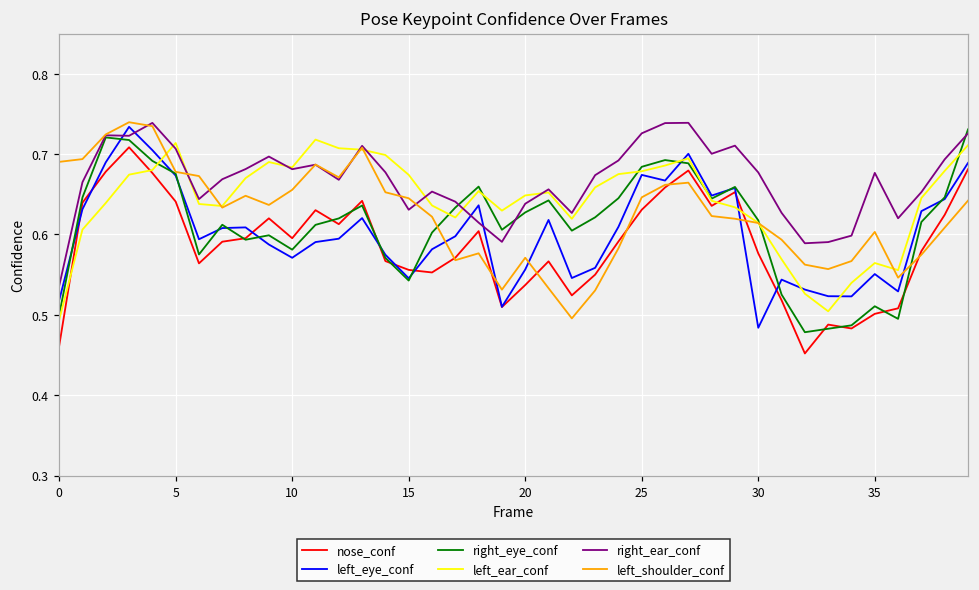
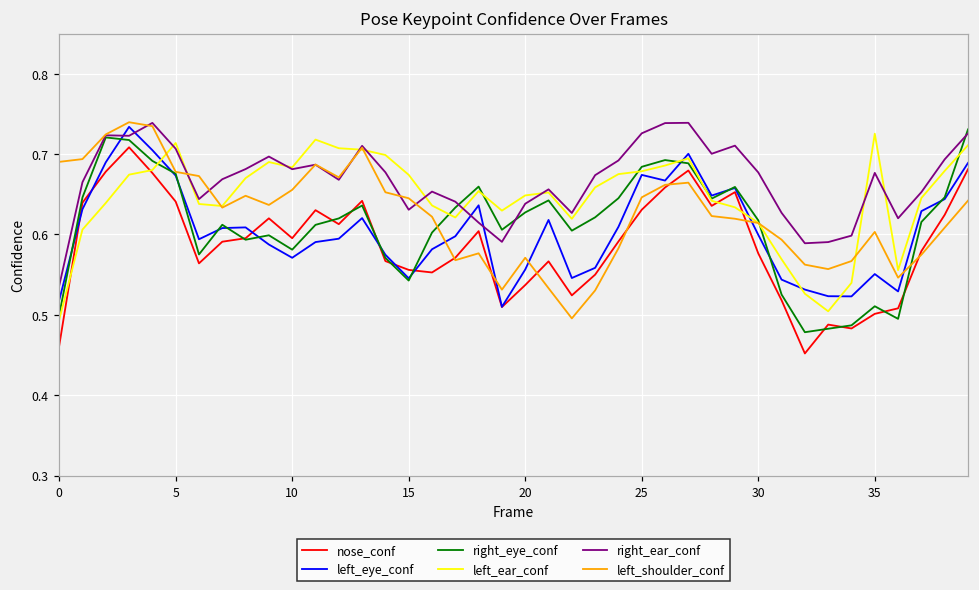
left_eye_conf, 30: 0.48 -> 0.60
left_ear_conf, 35: 0.56 -> 0.73
